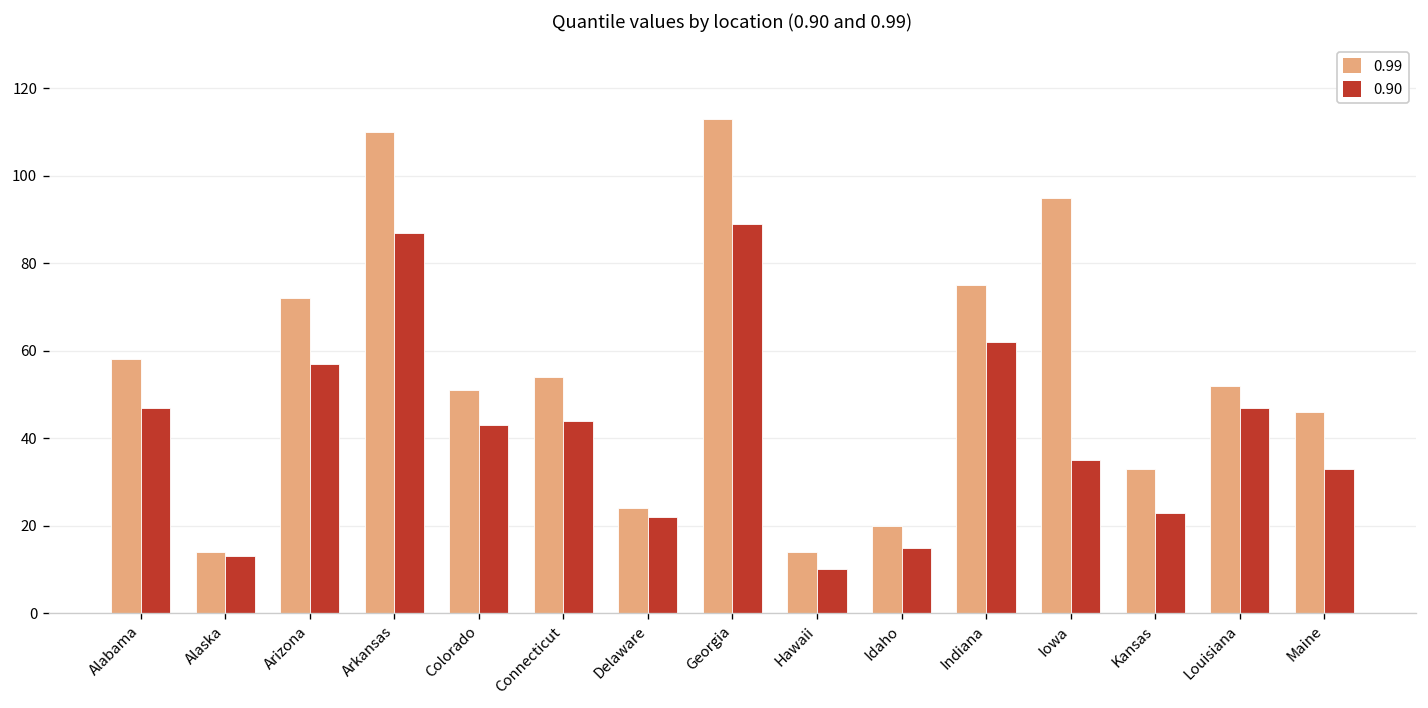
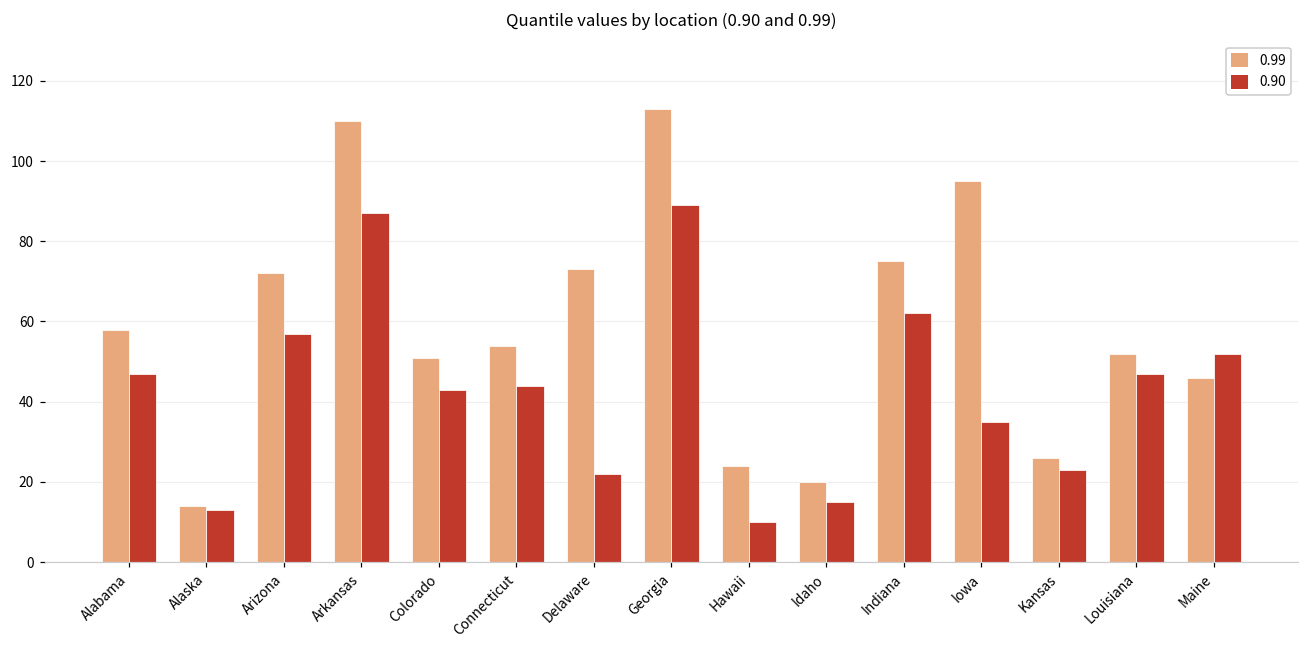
0.99, Delaware: 24 -> 73
0.99, Hawaii: 14 -> 24
0.99, Kansas: 33 -> 26
0.90, Maine: 33 -> 52
